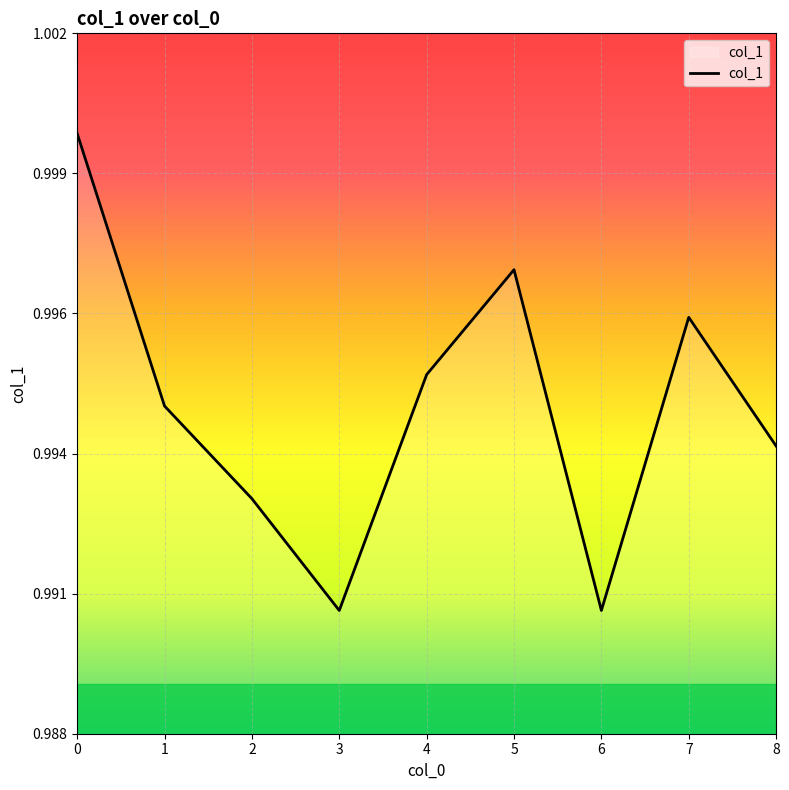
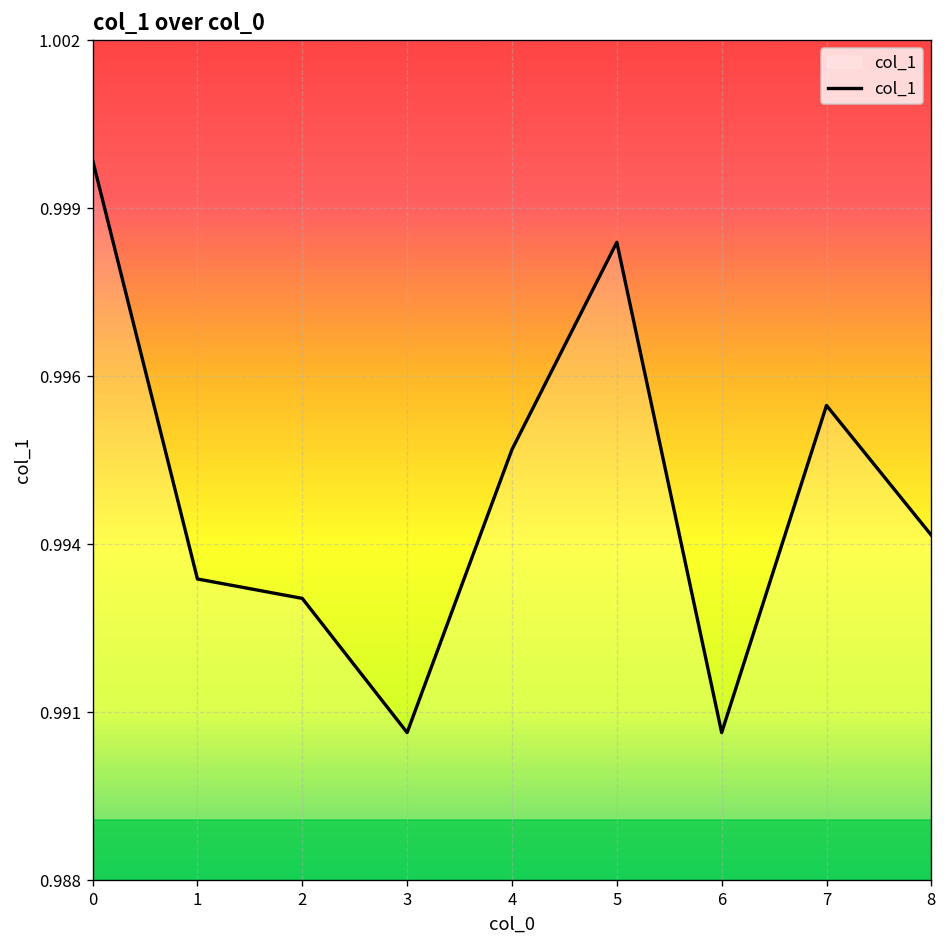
1: 0.9946 -> 0.9930
5: 0.9973 -> 0.9986
7: 0.9963 -> 0.9959
